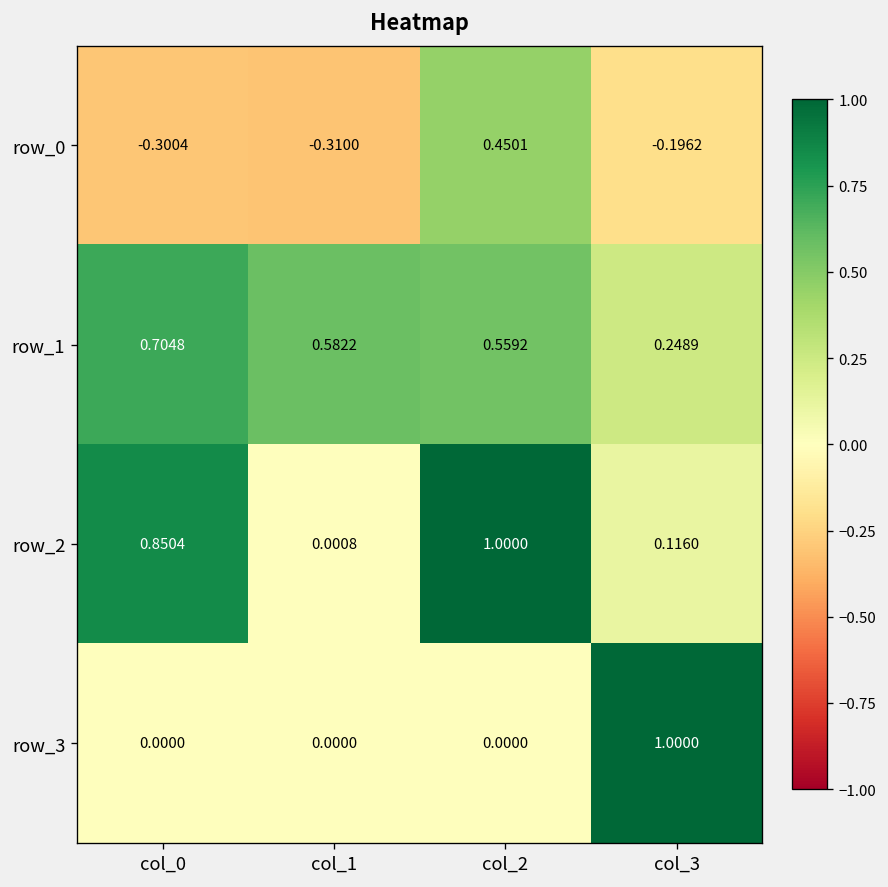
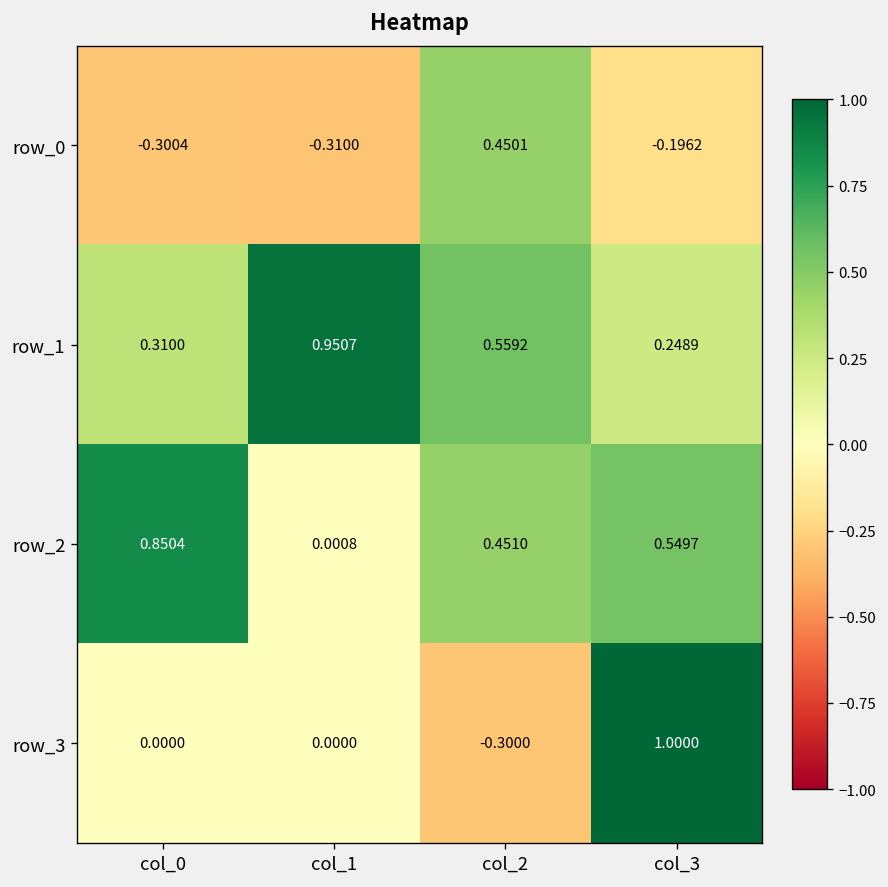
row_1, col_0: 0.7048 -> 0.3100
row_1, col_1: 0.5822 -> 0.9507
row_2, col_2: 1.0000 -> 0.4510
row_2, col_3: 0.1160 -> 0.5497
row_3, col_2: 0.0000 -> -0.3000
